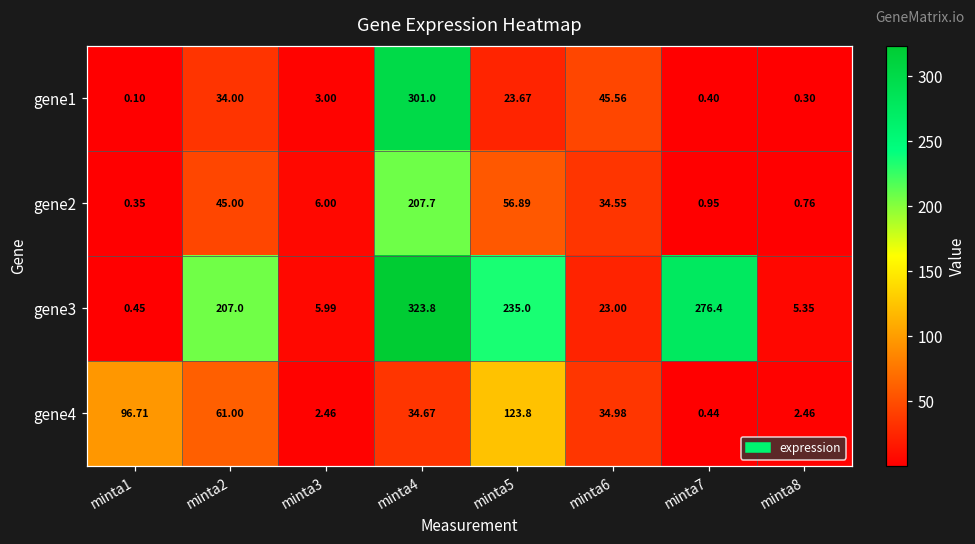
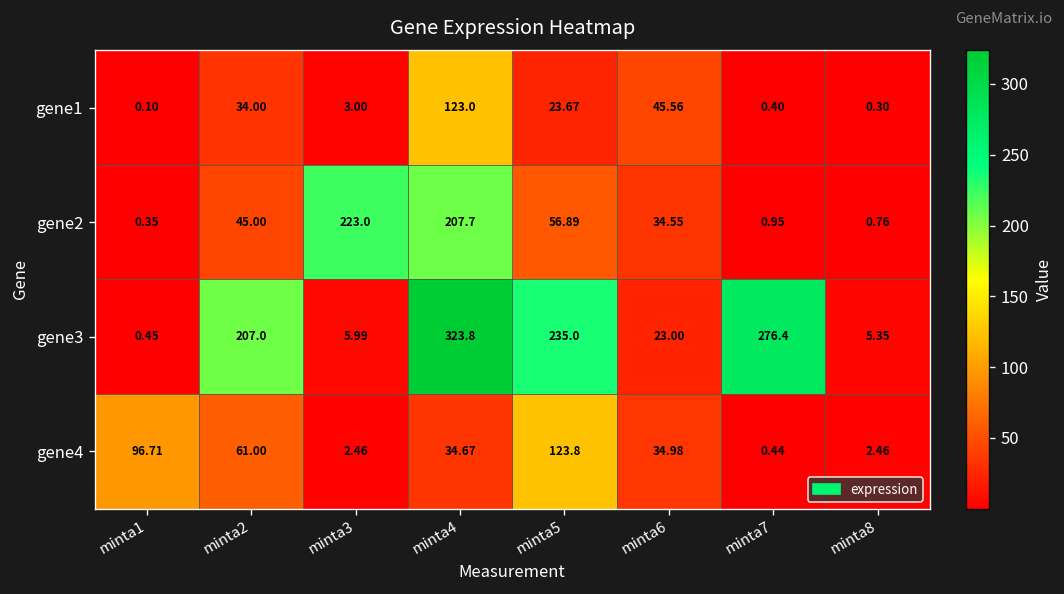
gene1, minta4: 301.0 -> 123.0
gene2, minta3: 6.00 -> 223.0
